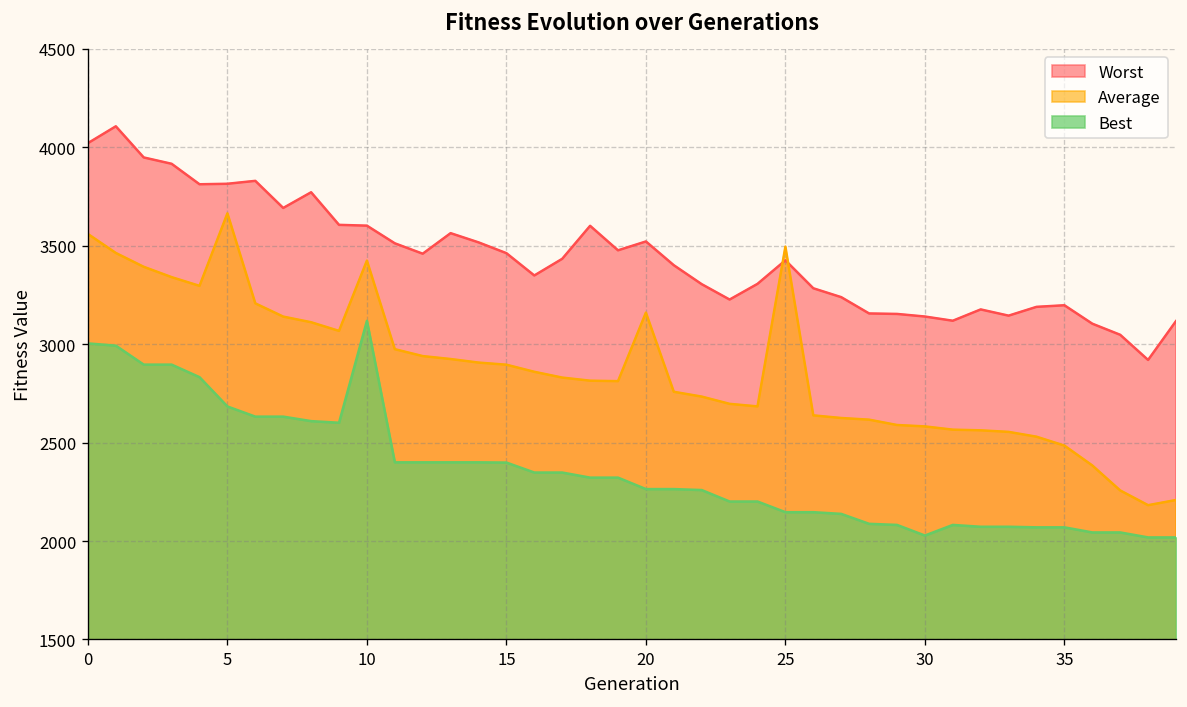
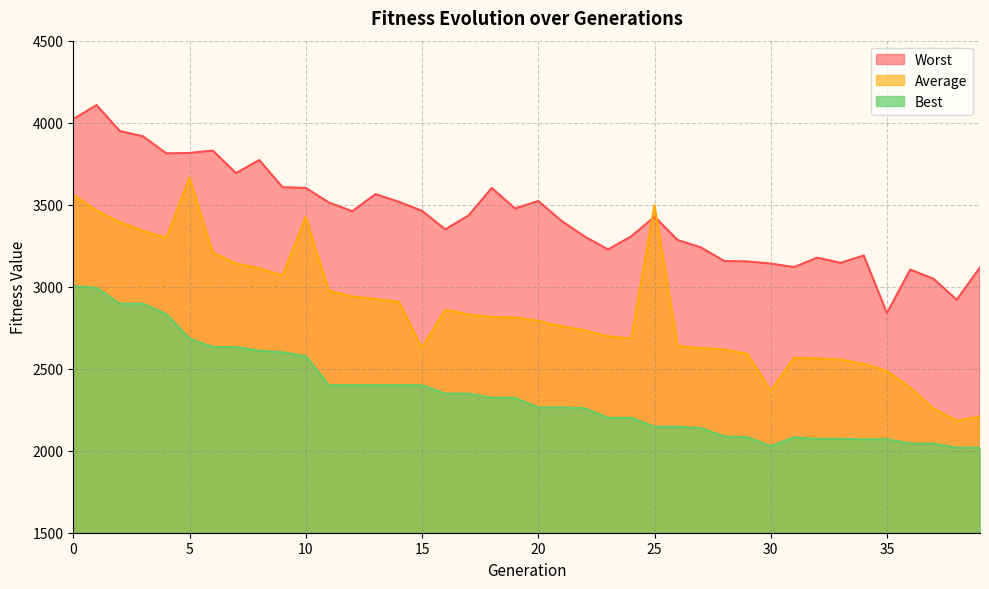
Best, 10: 3120 -> 2580
Average, 15: 2900 -> 2630
Average, 20: 3160 -> 2790
Average, 30: 2580 -> 2370
Worst, 35: 3200 -> 2840
